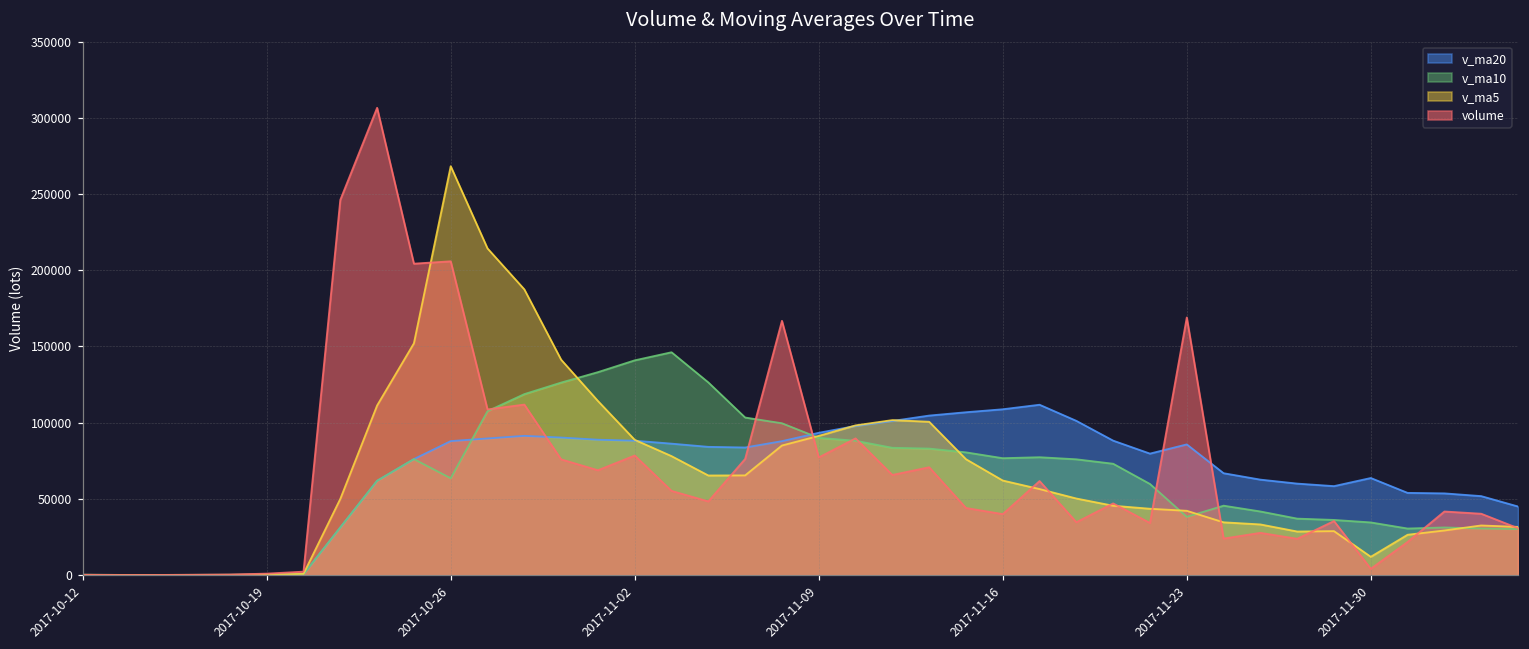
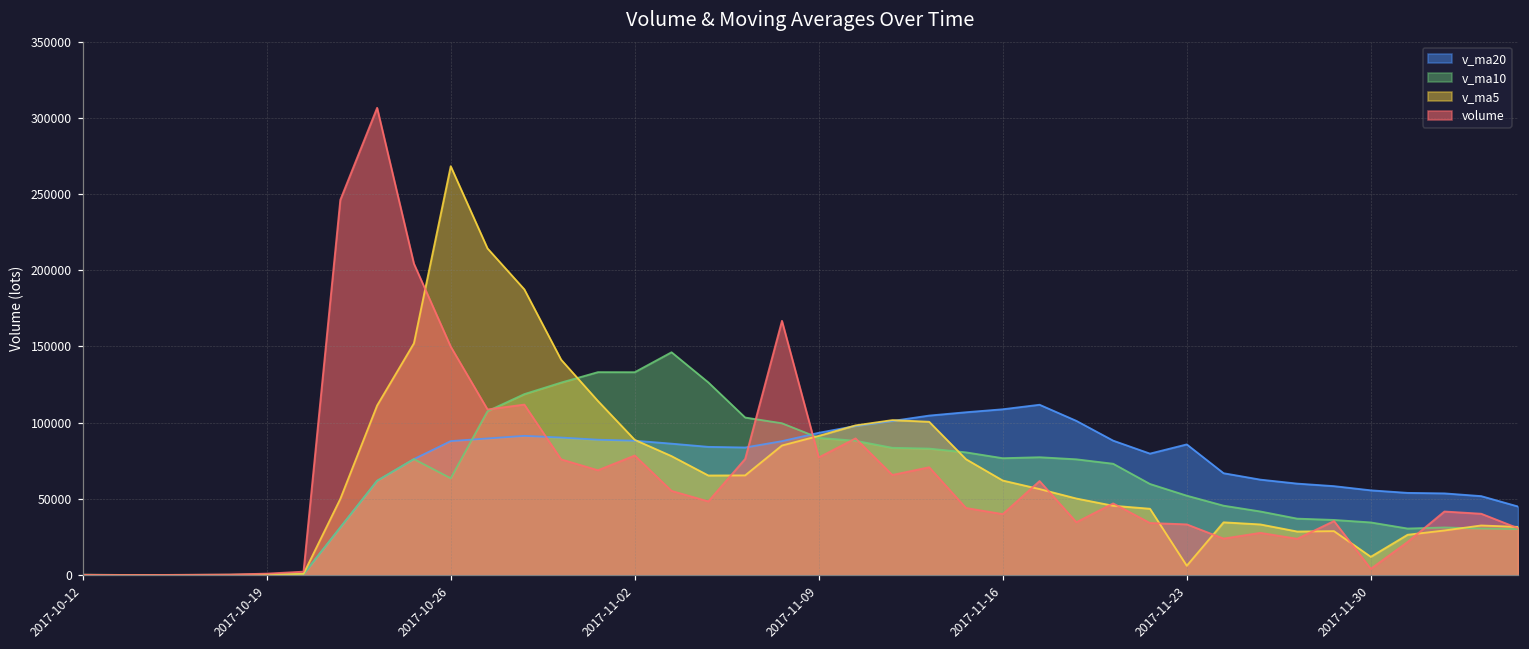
volume, 2017-10-26: 206000 -> 150000
v_ma10, 2017-11-02: 141000 -> 133000
v_ma10, 2017-11-23: 38000 -> 52000
v_ma5, 2017-11-23: 42000 -> 6000
volume, 2017-11-23: 169000 -> 33000
v_ma20, 2017-11-30: 64000 -> 56000
